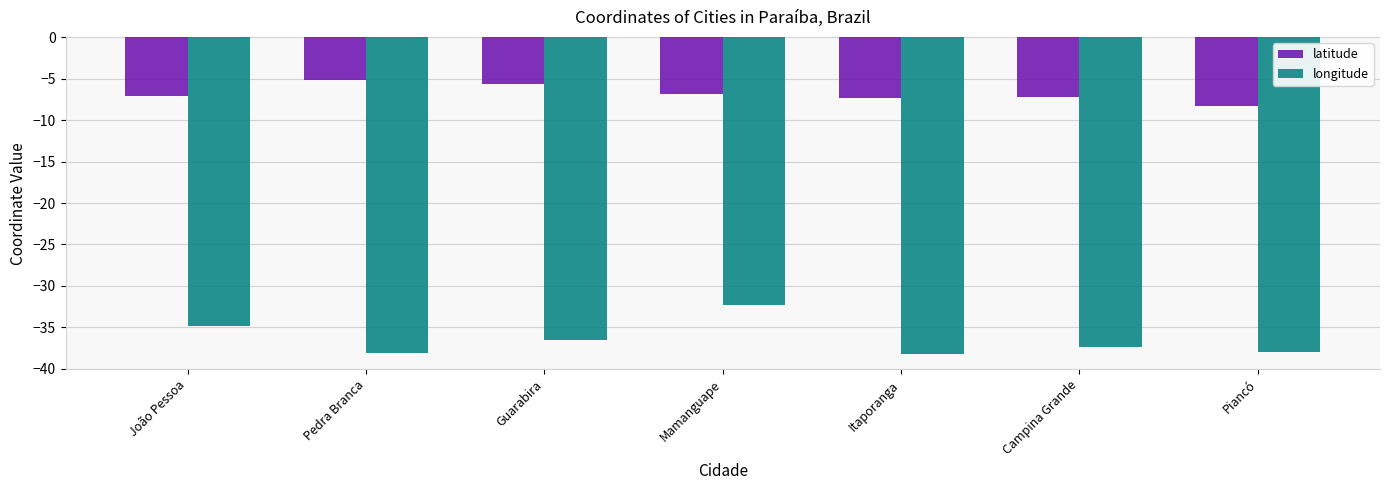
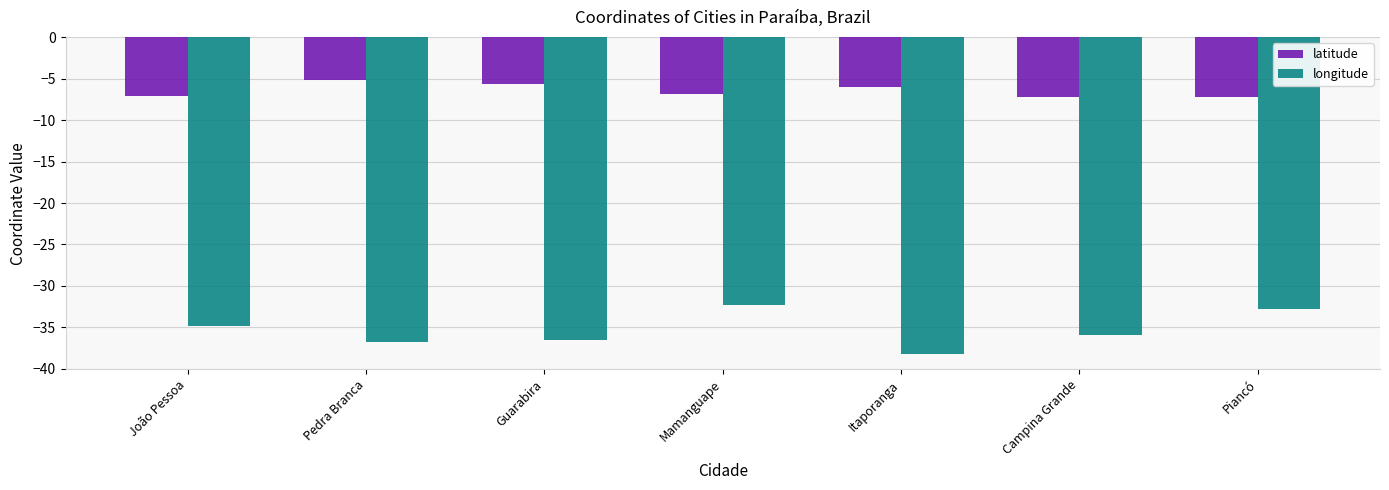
longitude, Pedra Branca: -38 -> -37
latitude, Itaporanga: -7 -> -6
longitude, Campina Grande: -37 -> -36
latitude, Piancó: -8 -> -7
longitude, Piancó: -38 -> -33
